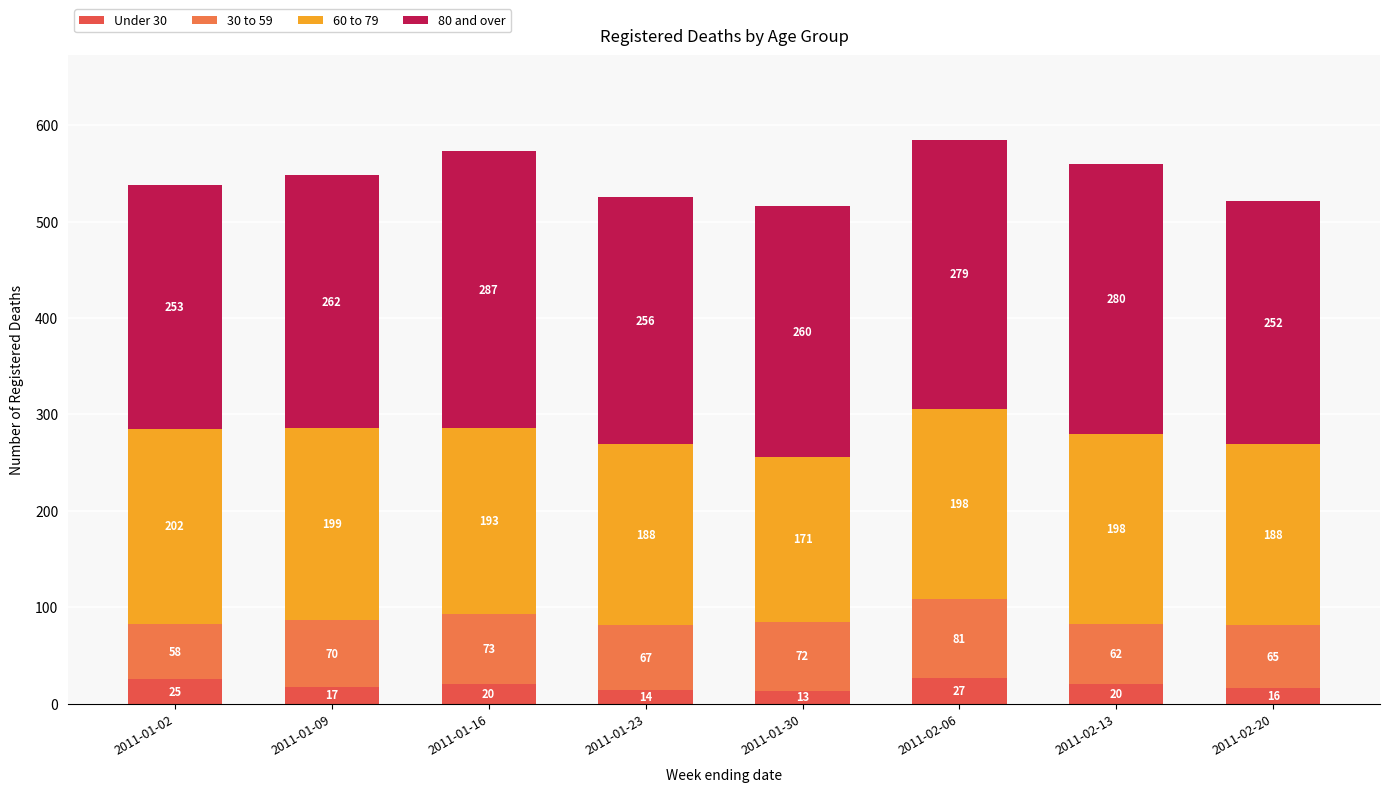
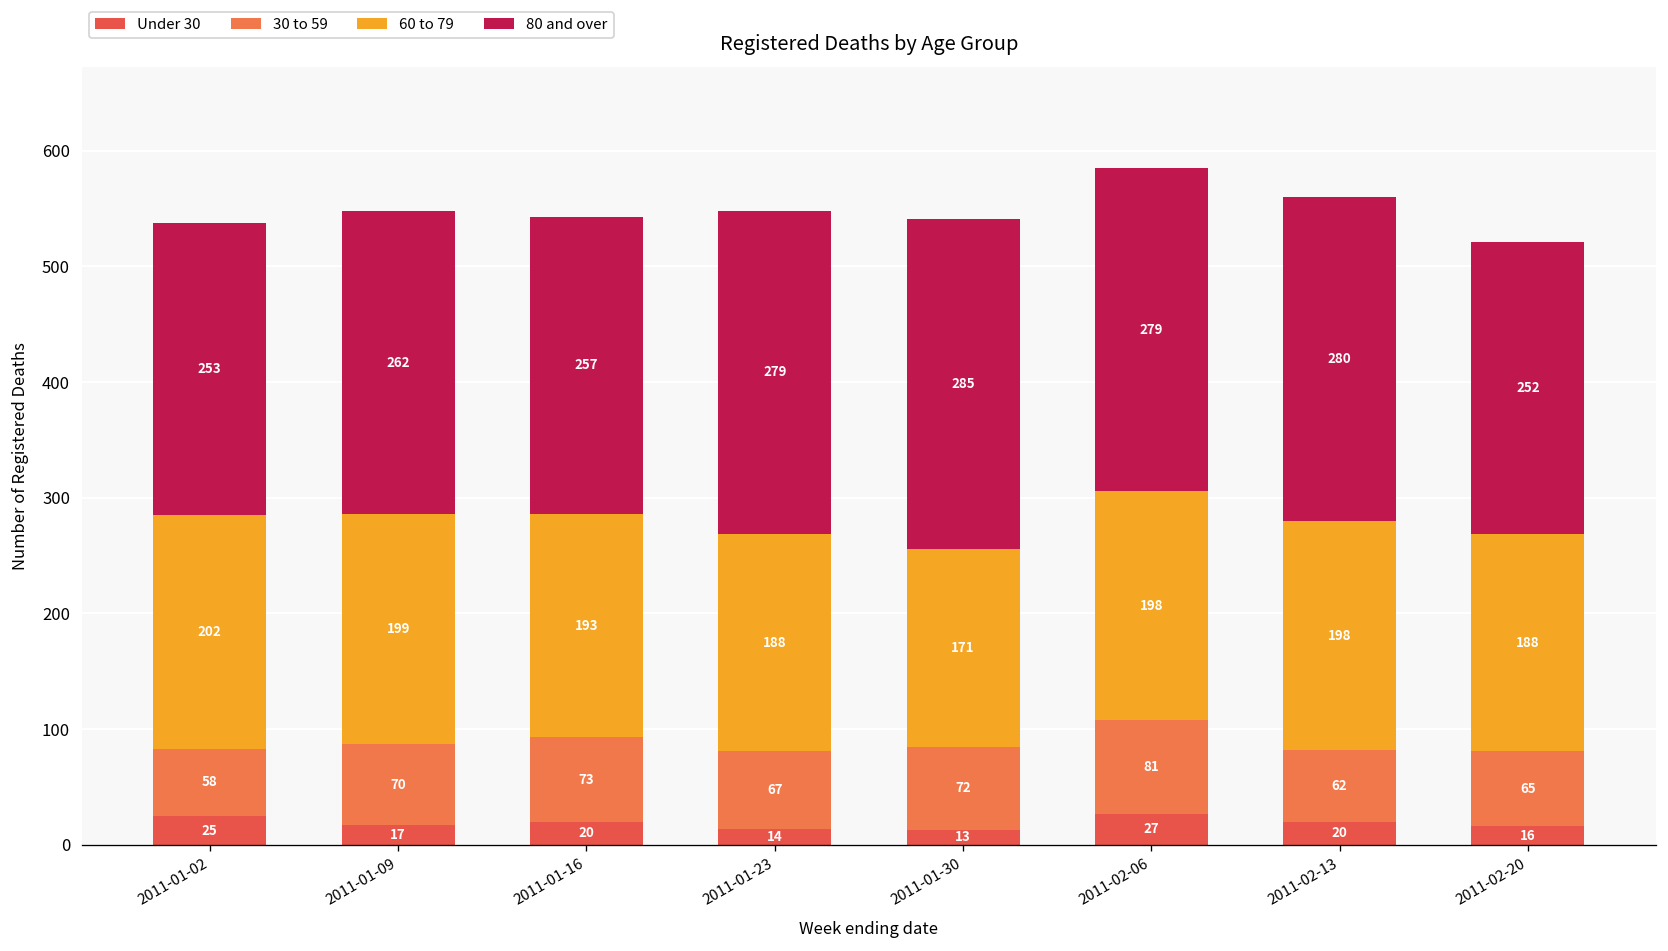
80 and over, 2011-01-16: 287 -> 257
80 and over, 2011-01-23: 256 -> 279
80 and over, 2011-01-30: 260 -> 285
